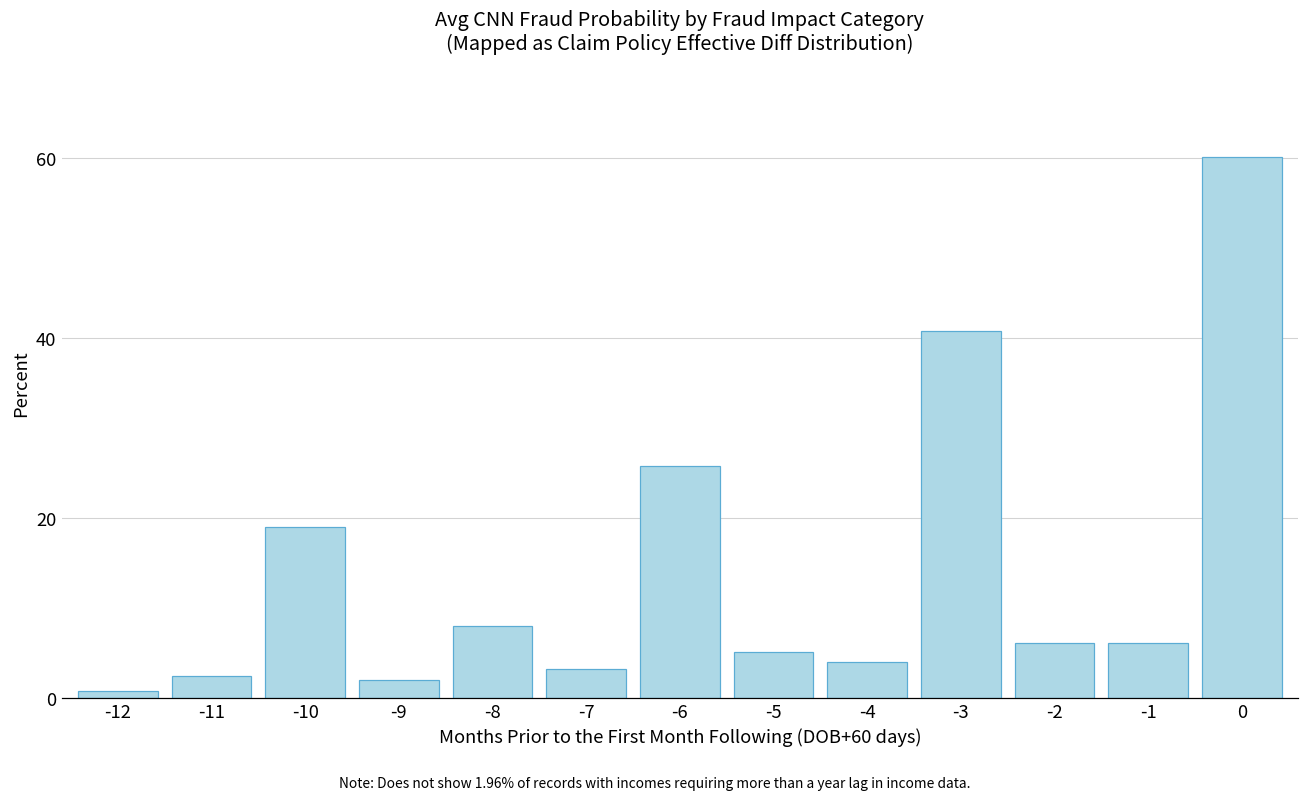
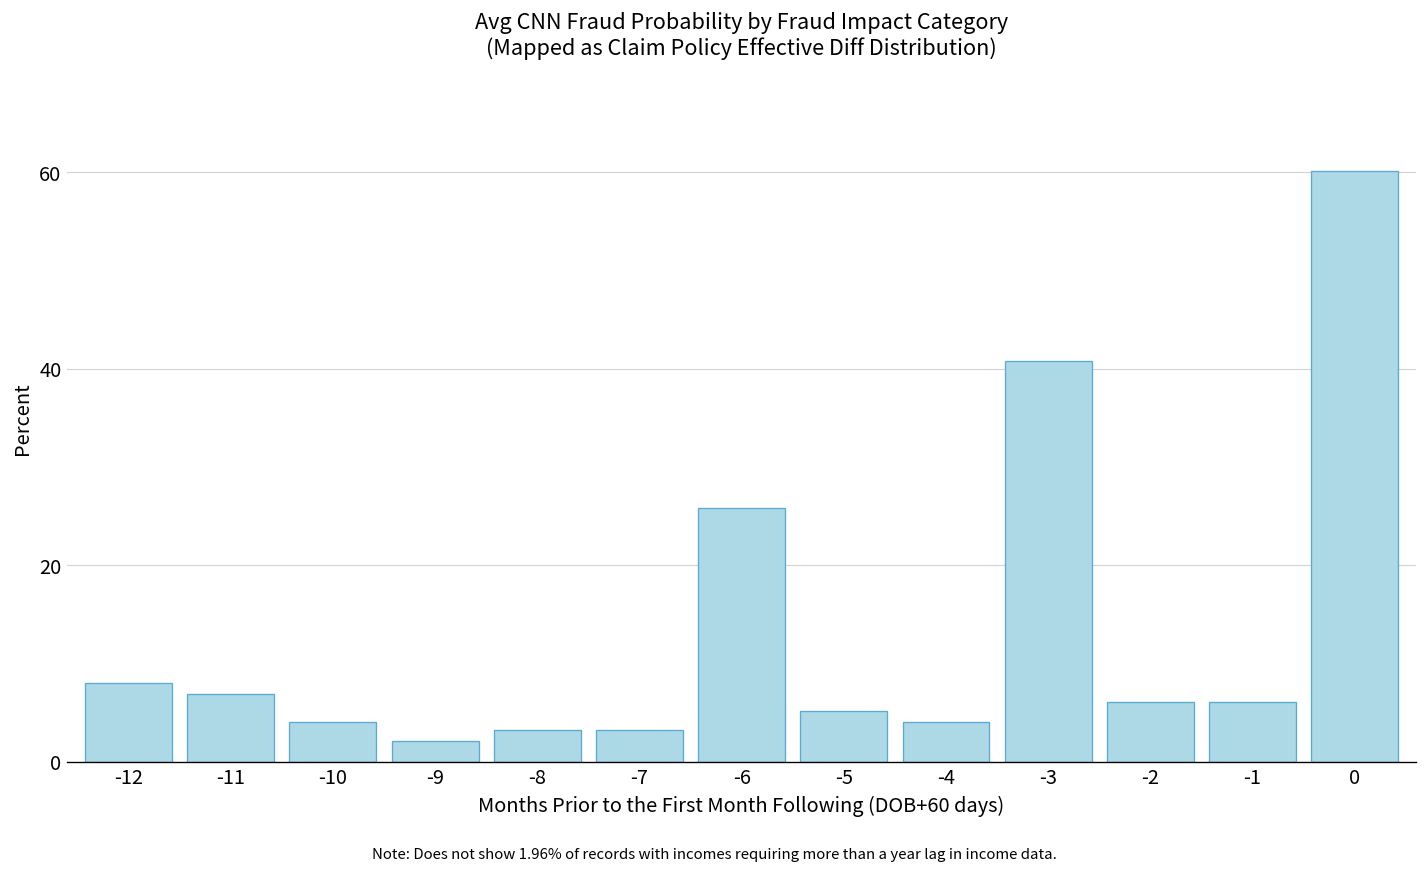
-12: 1 -> 8
-11: 2 -> 7
-10: 19 -> 4
-8: 8 -> 3
